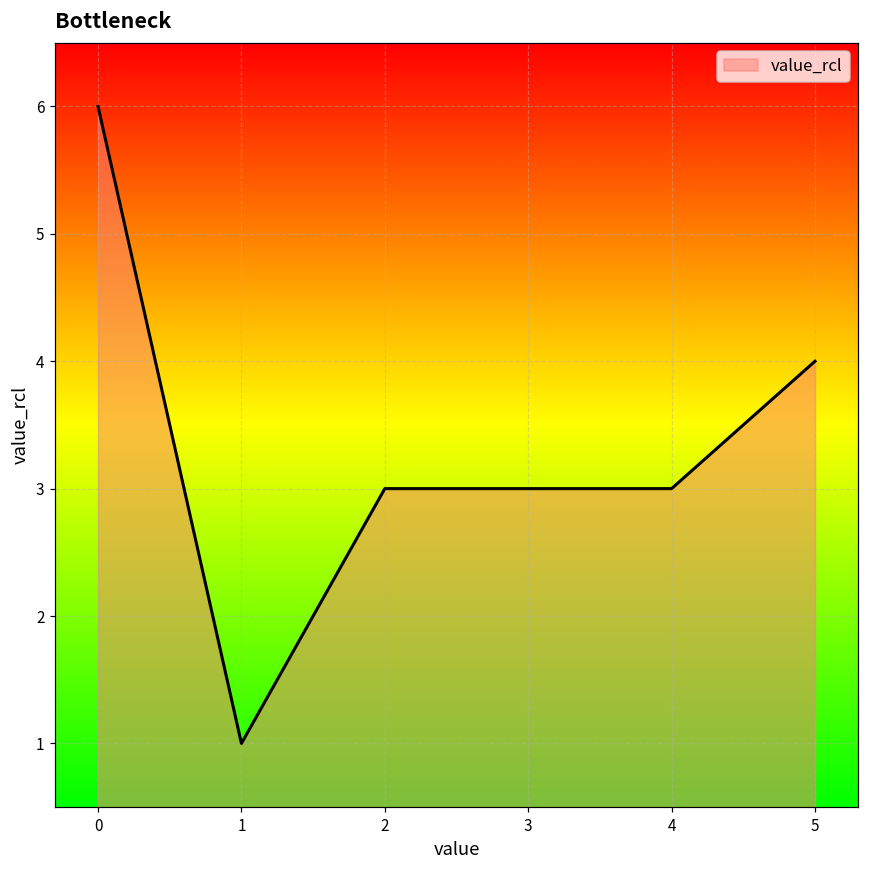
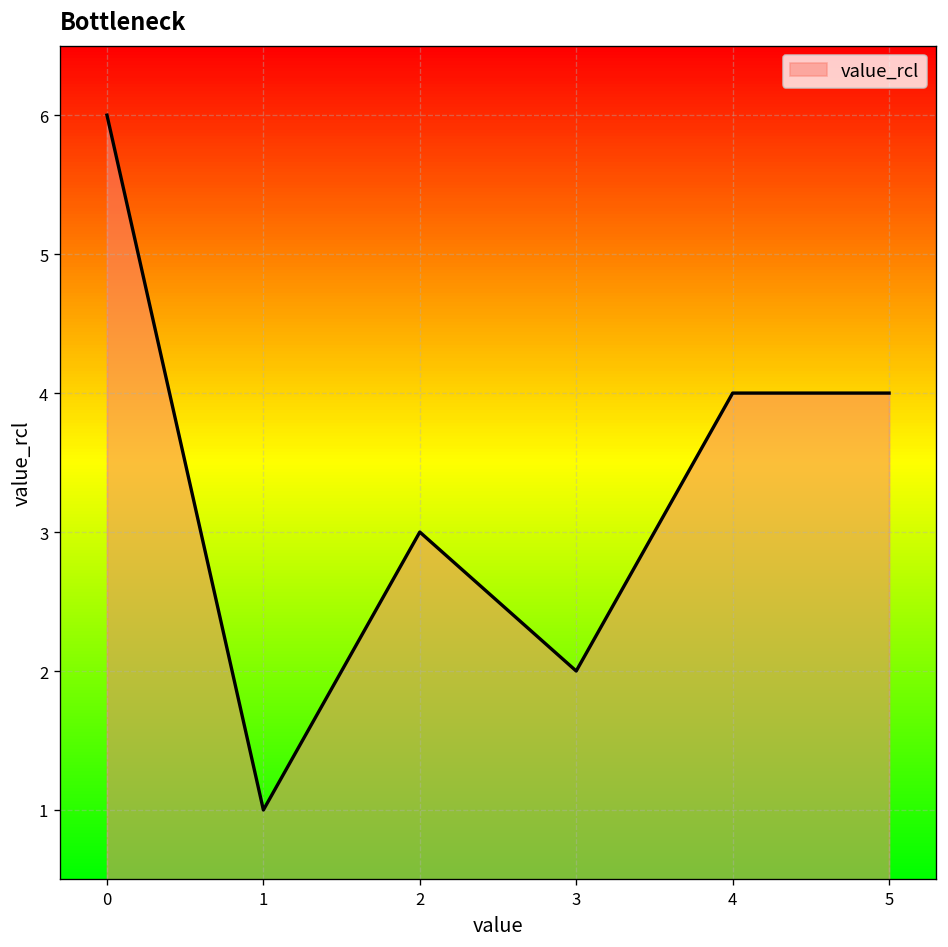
3: 3 -> 2
4: 3 -> 4
